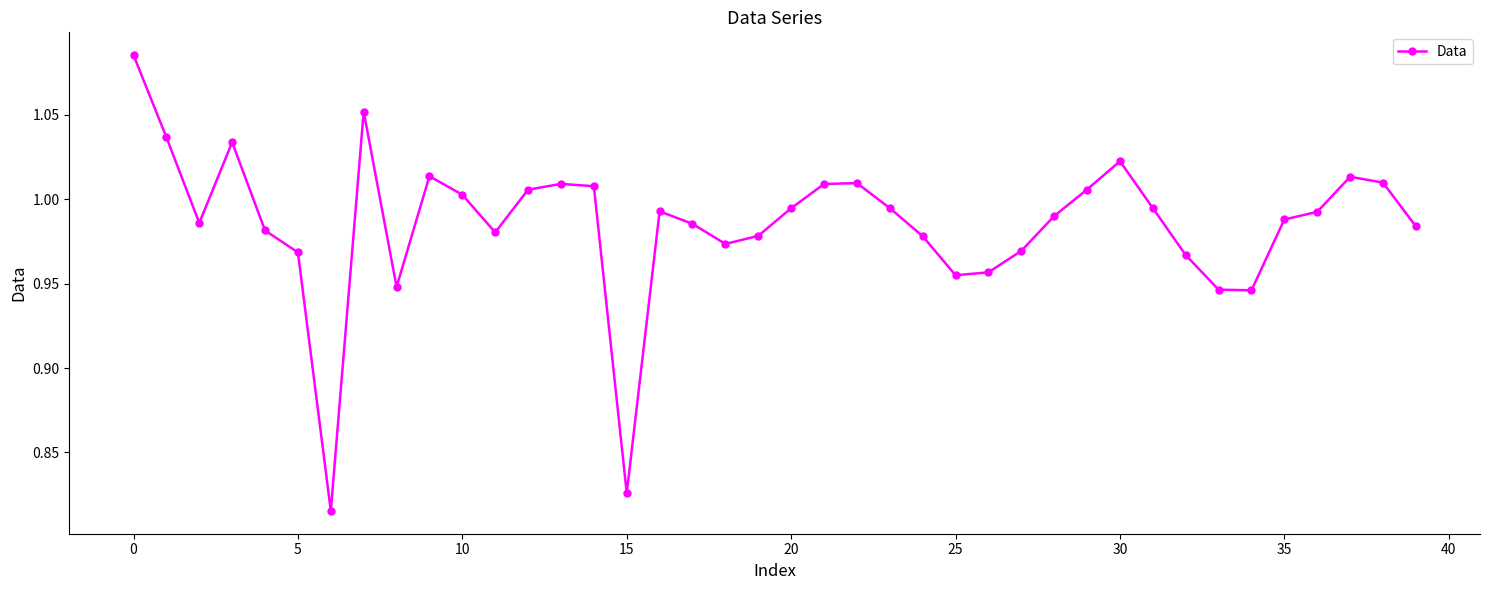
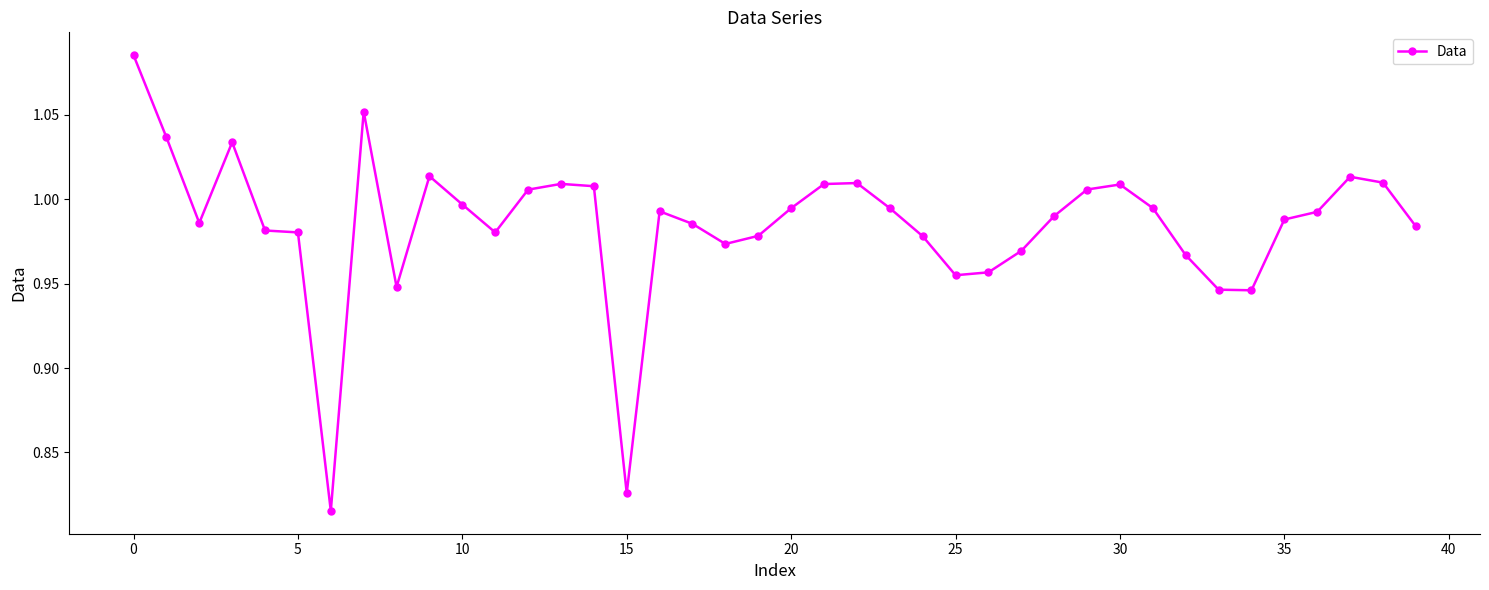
5: 0.969 -> 0.980
10: 1.003 -> 0.997
30: 1.023 -> 1.009
